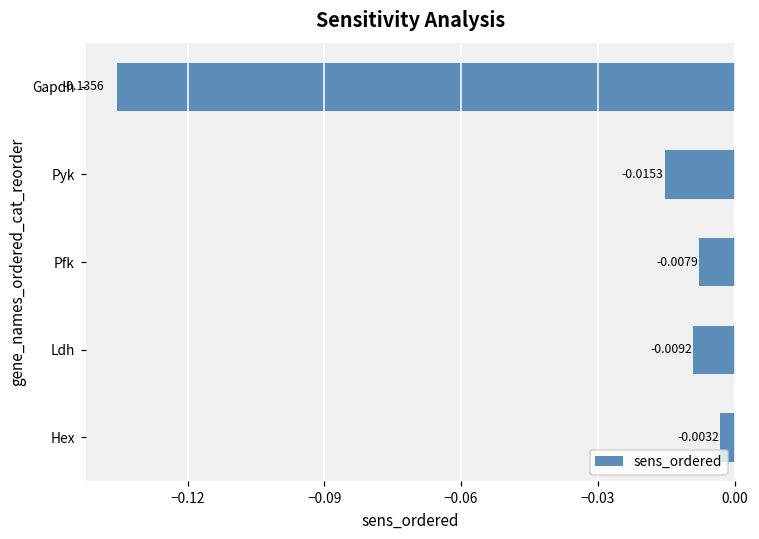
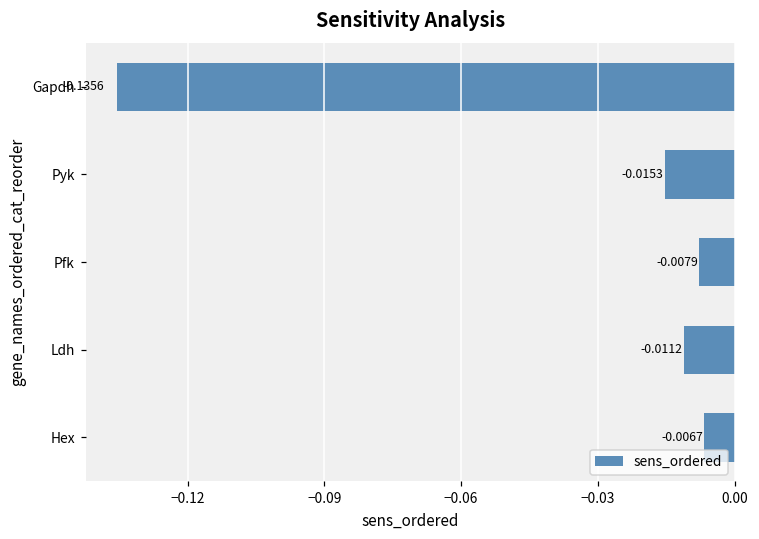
Ldh: -0.0092 -> -0.0112
Hex: -0.0032 -> -0.0067
